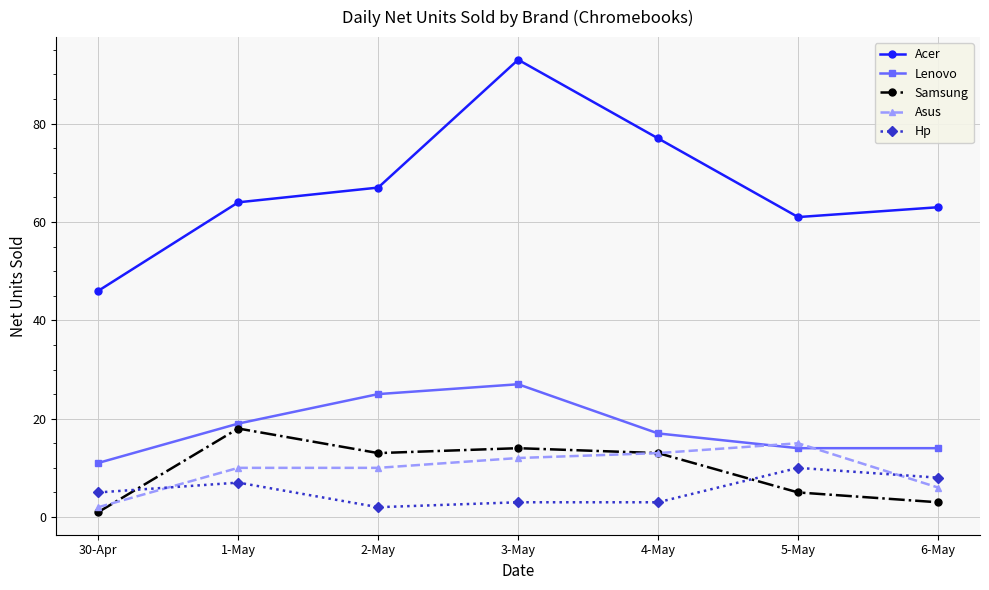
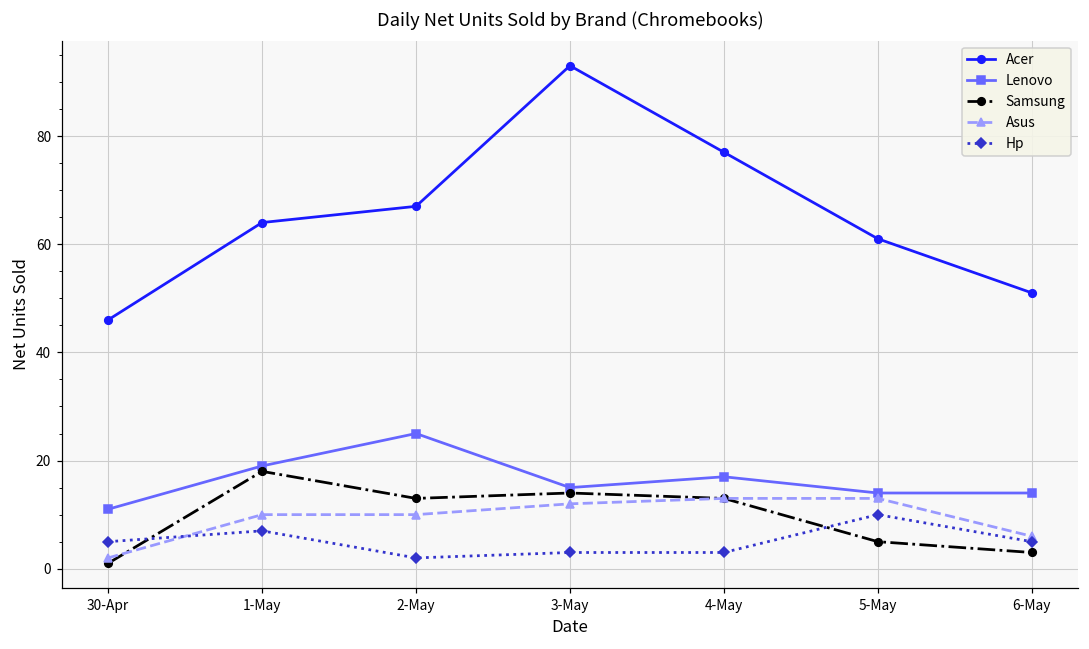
Lenovo, 3-May: 27 -> 15
Asus, 5-May: 15 -> 13
Acer, 6-May: 63 -> 51
Hp, 6-May: 8 -> 5
